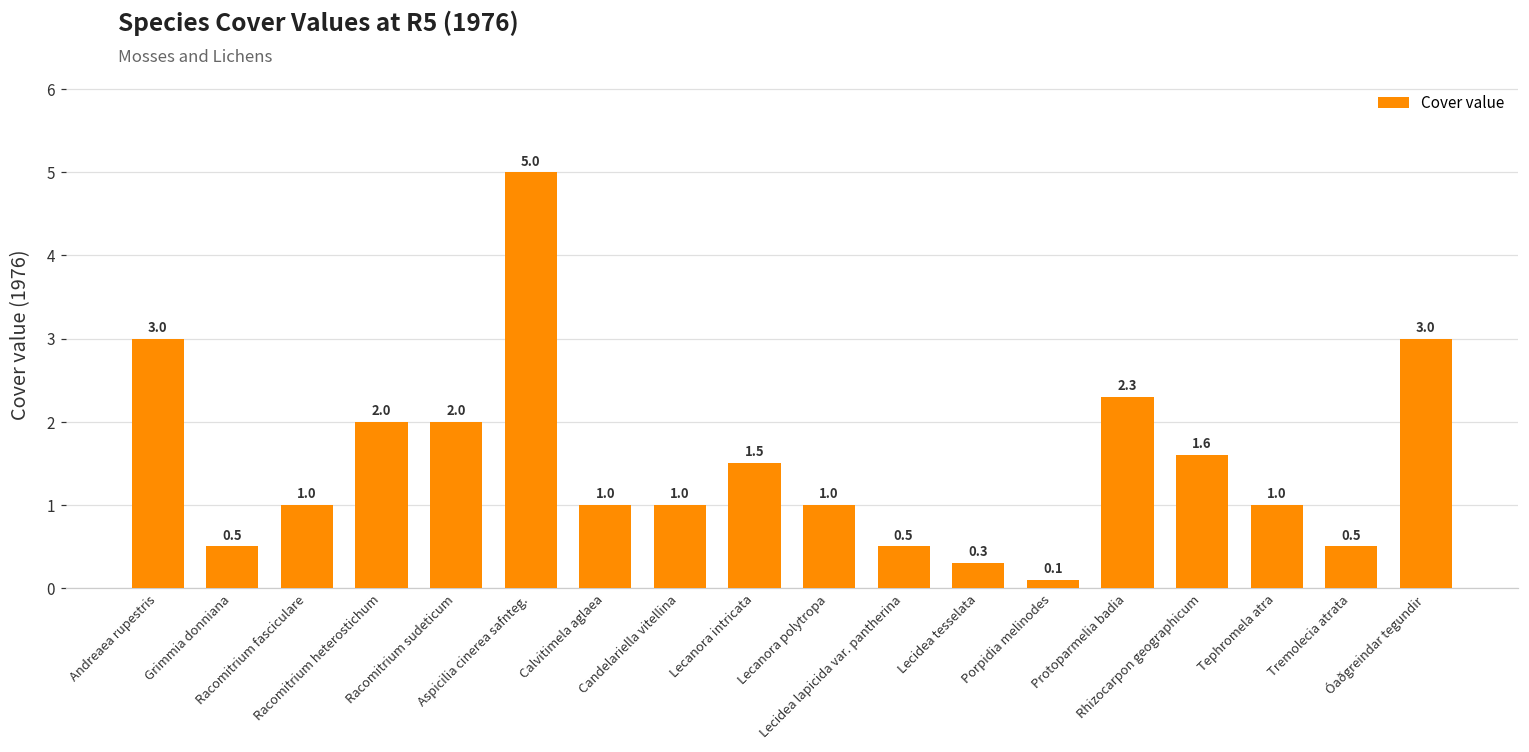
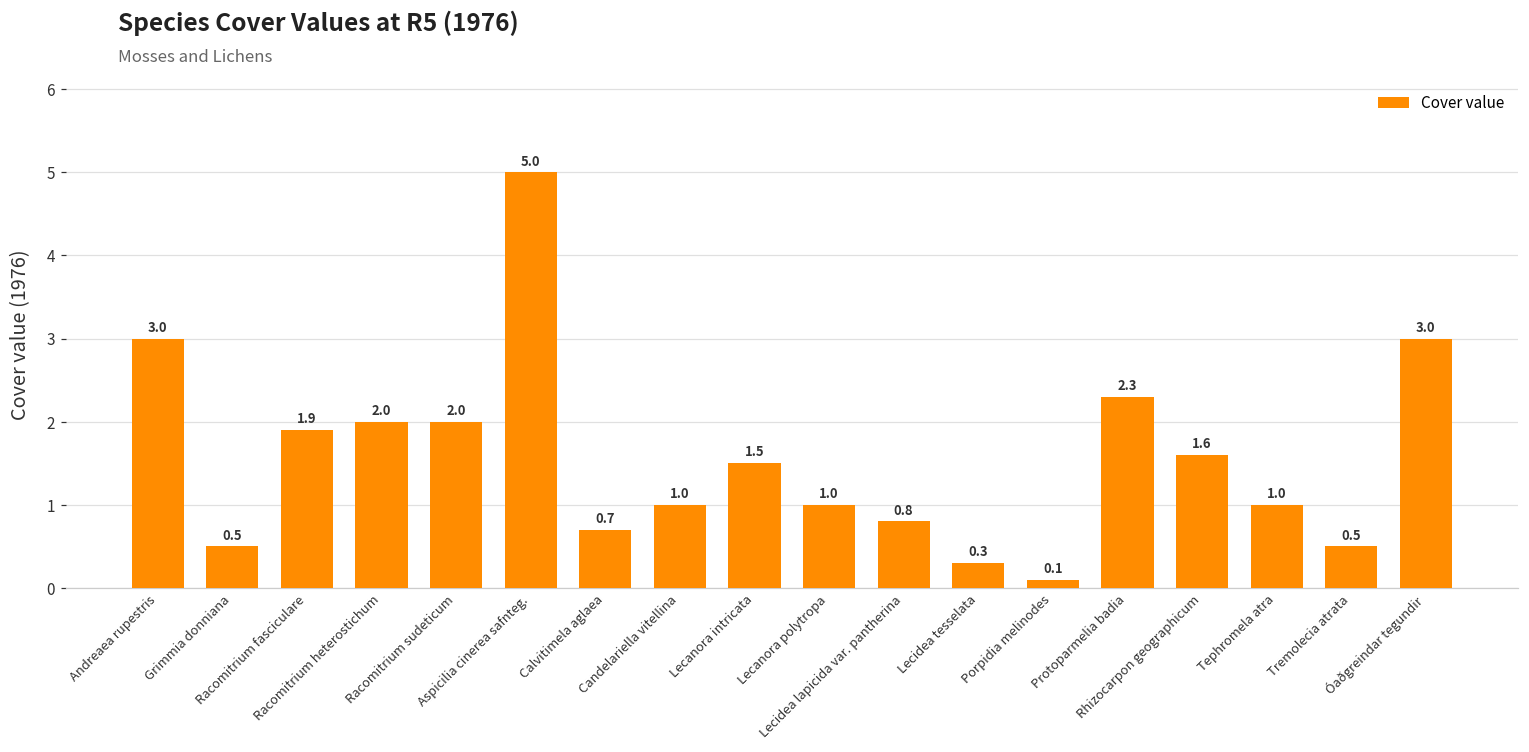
Racomitrium fasciculare: 1.0 -> 1.9
Calvitimela aglaea: 1.0 -> 0.7
Lecidea lapicida var. pantherina: 0.5 -> 0.8
